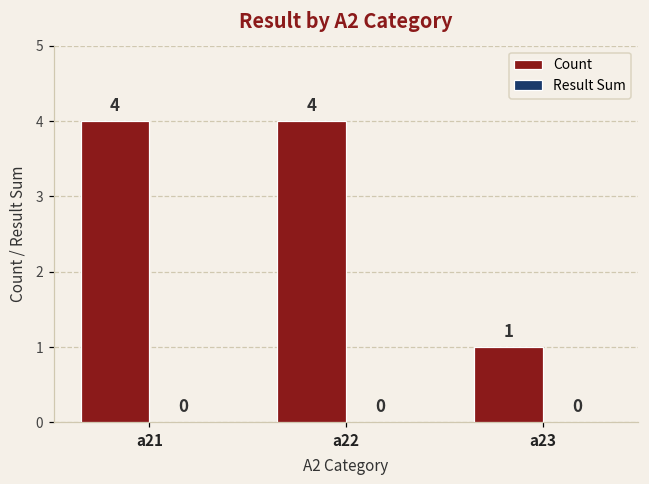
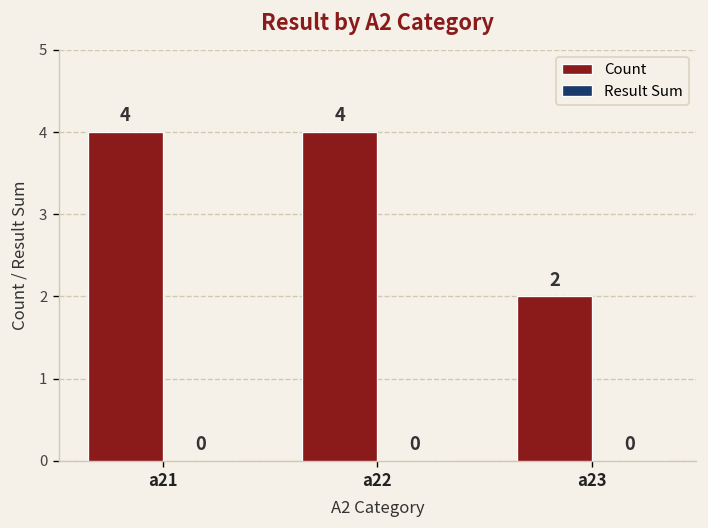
Count, a23: 1 -> 2
